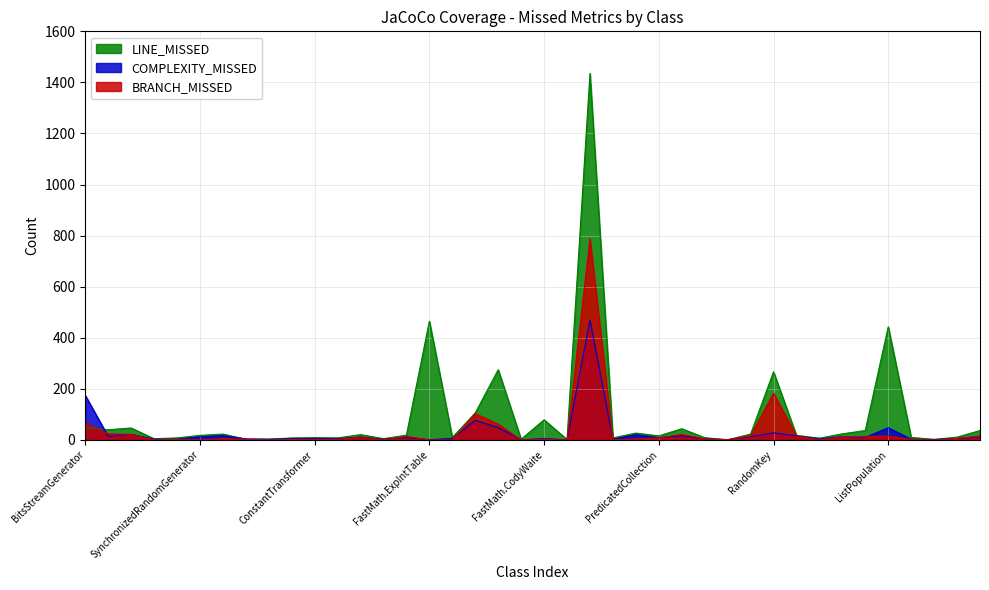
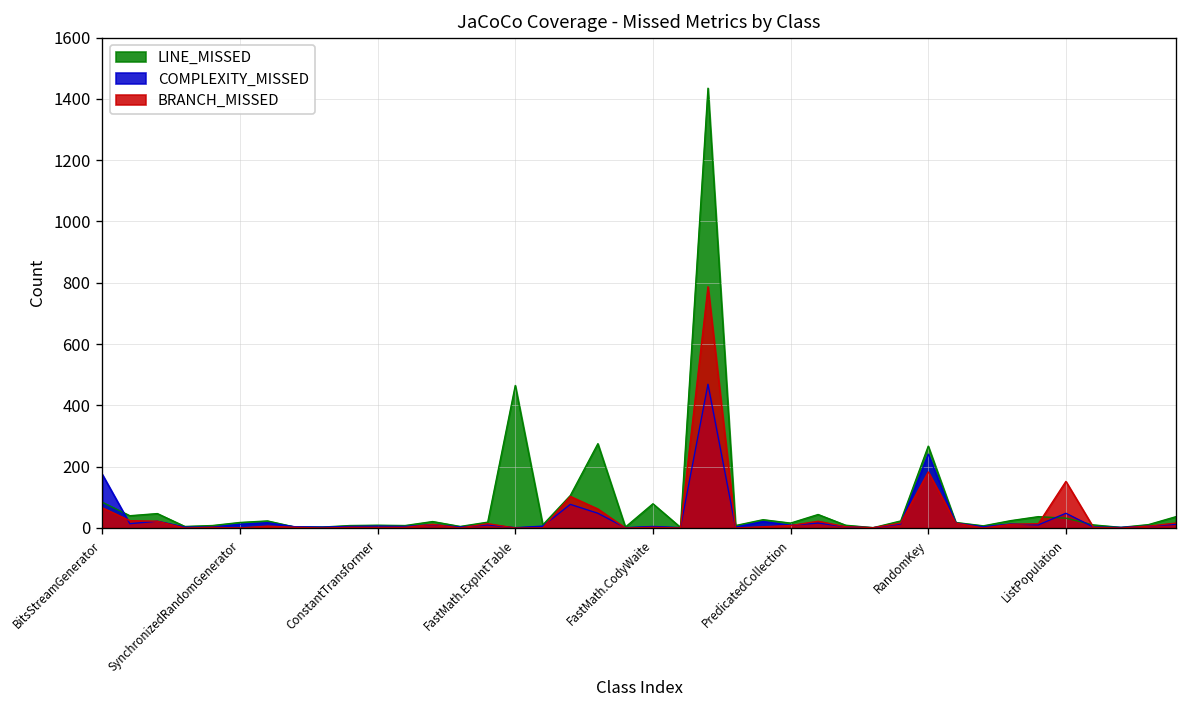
LINE_MISSED, BitsStreamGenerator: 50 -> 80
COMPLEXITY_MISSED, RandomKey: 30 -> 240
LINE_MISSED, ListPopulation: 440 -> 30
BRANCH_MISSED, ListPopulation: 20 -> 150
